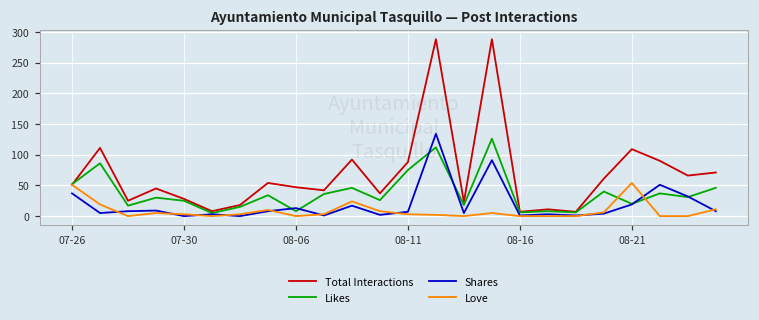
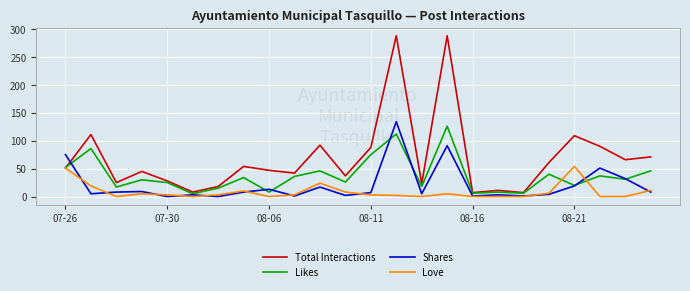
Shares, 07-26: 40 -> 80
